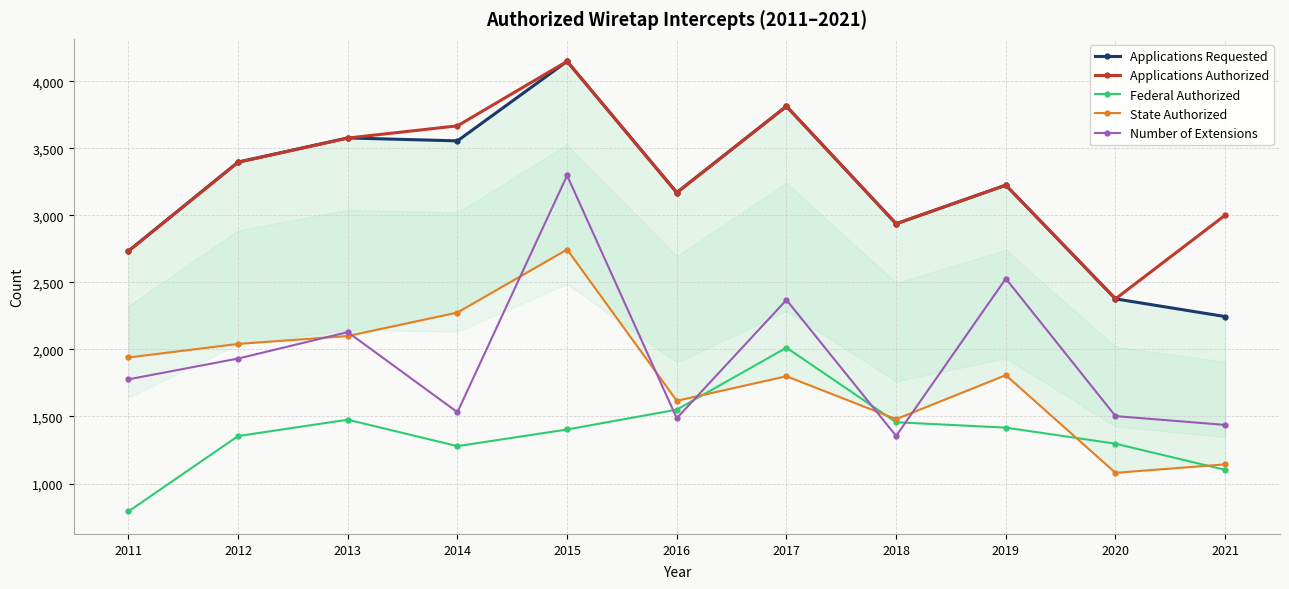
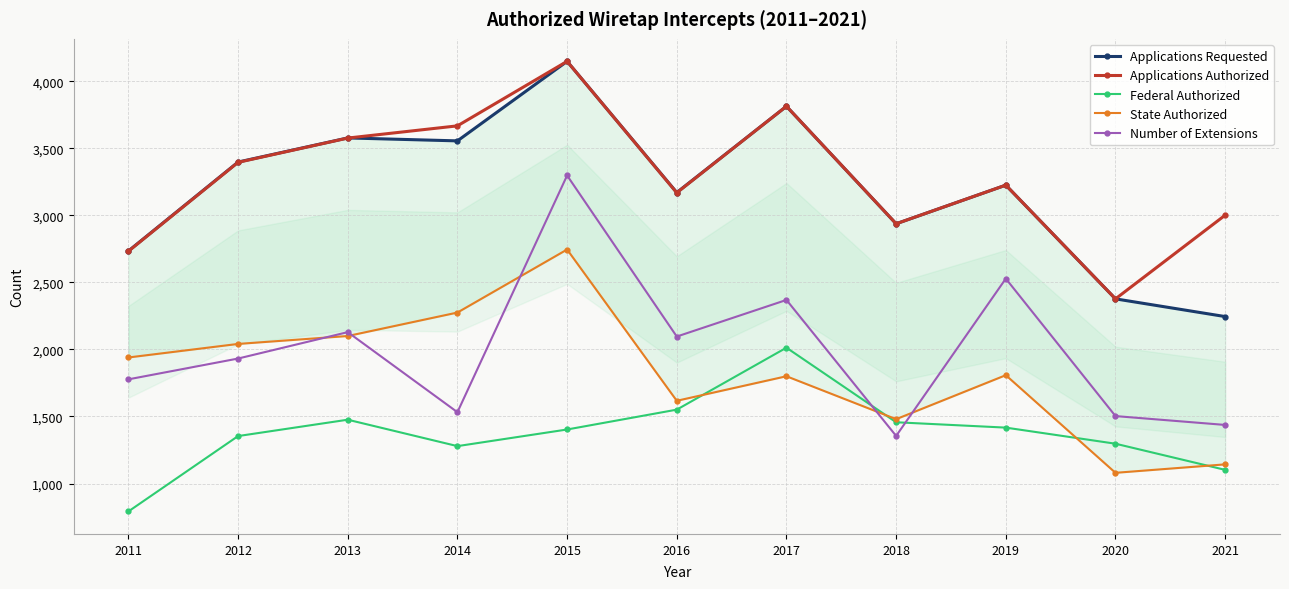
Number of Extensions, 2016: 1,490 -> 2,100
